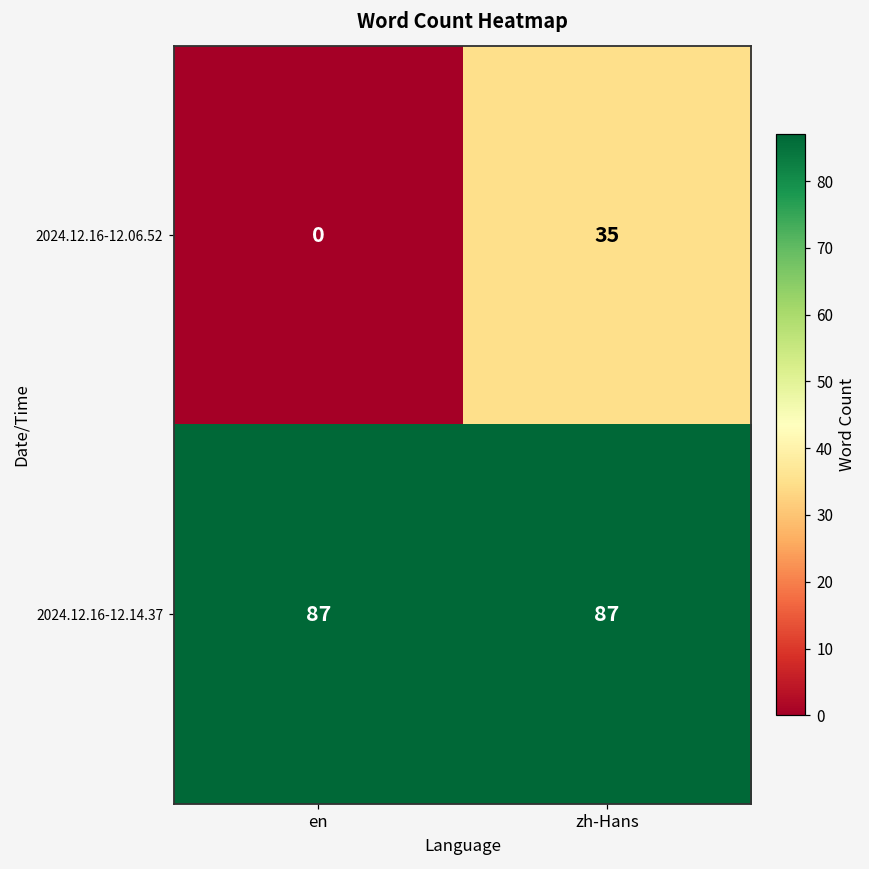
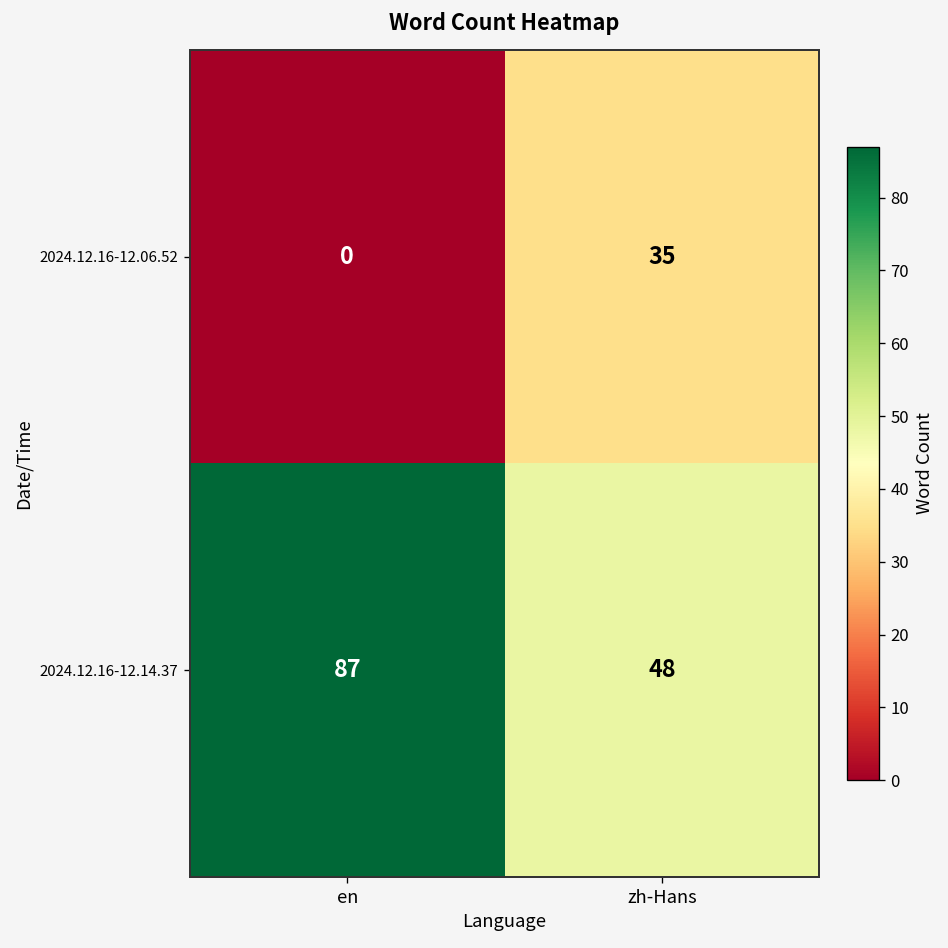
2024.12.16-12.14.37, zh-Hans: 87 -> 48
